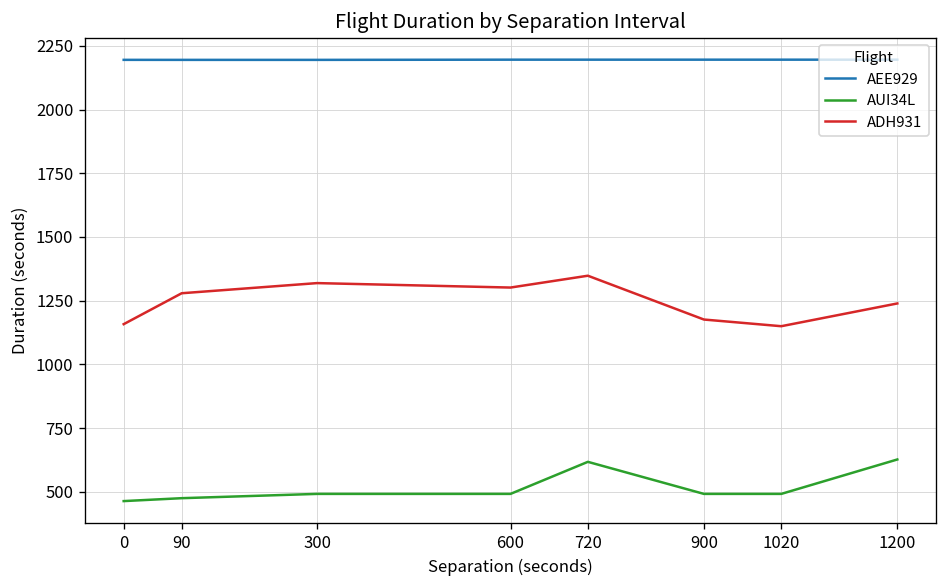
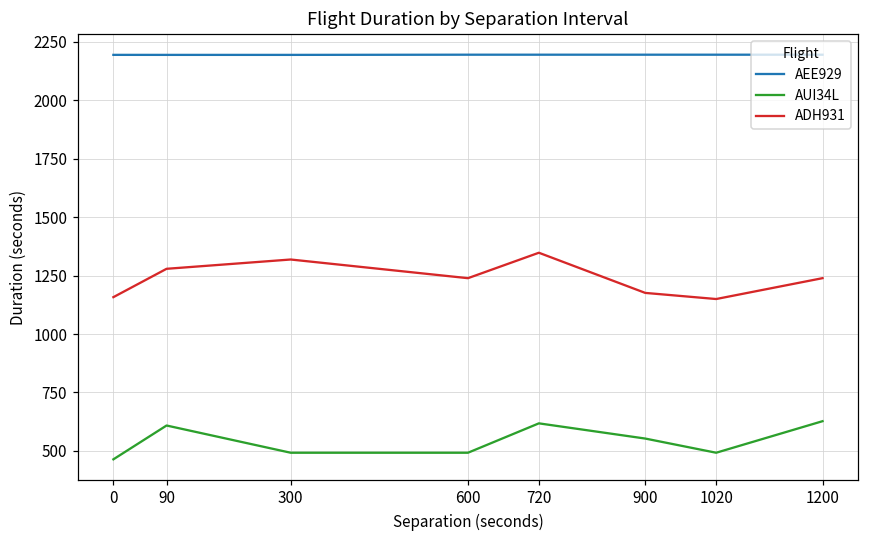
AUI34L, 90: 470 -> 610
ADH931, 600: 1300 -> 1240
AUI34L, 900: 490 -> 550
